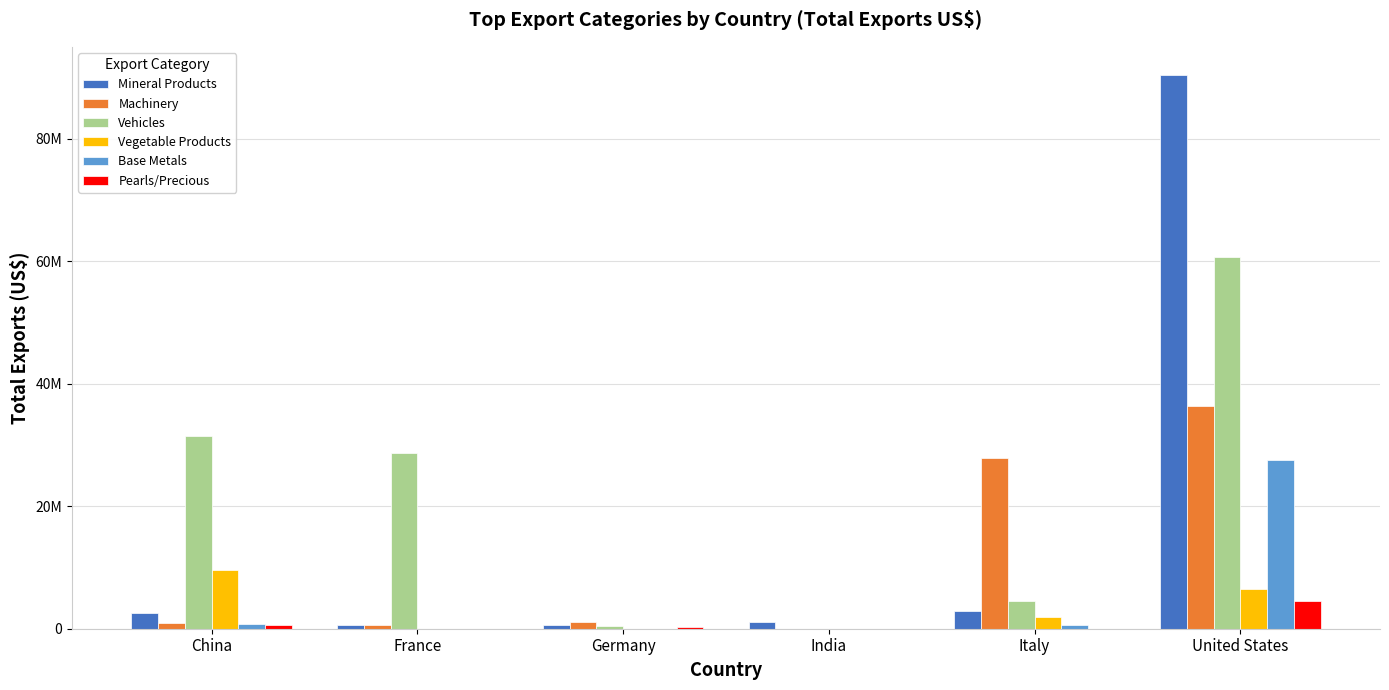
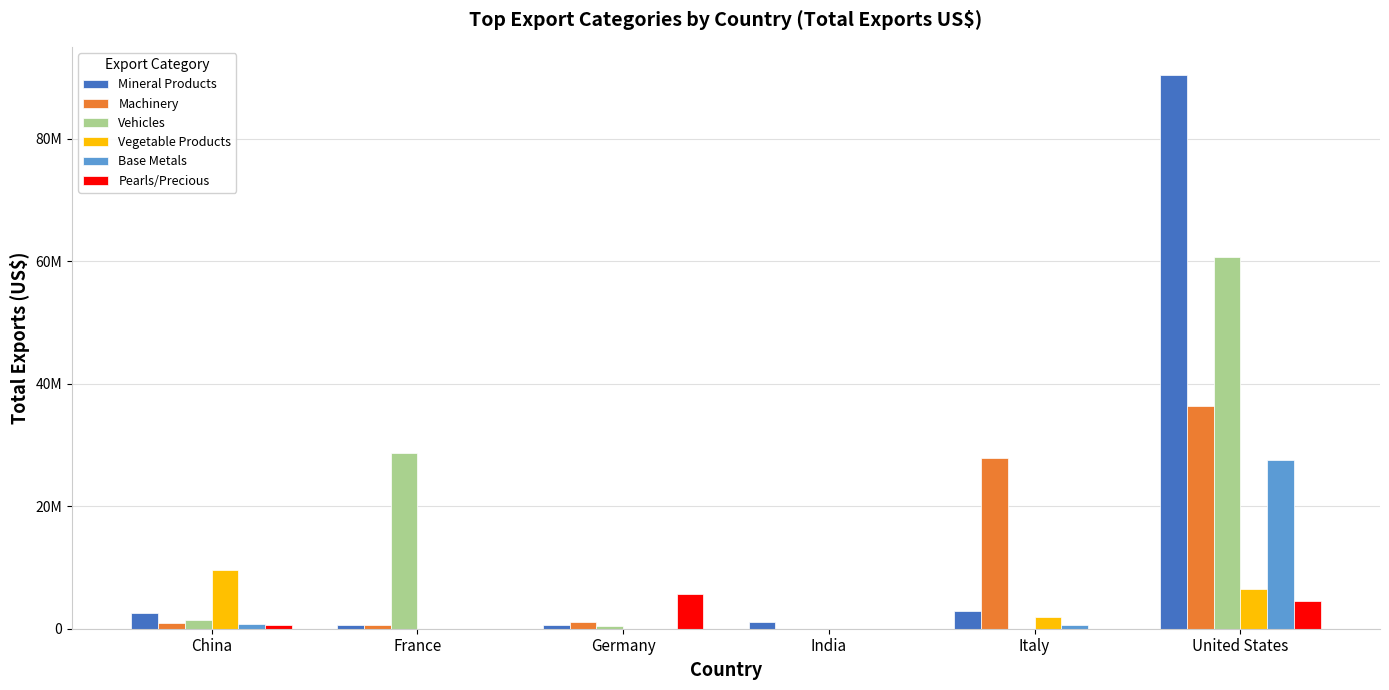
Vehicles, China: 31000000 -> 1000000
Pearls/Precious, Germany: 0 -> 6000000
Vehicles, Italy: 4000000 -> 0
